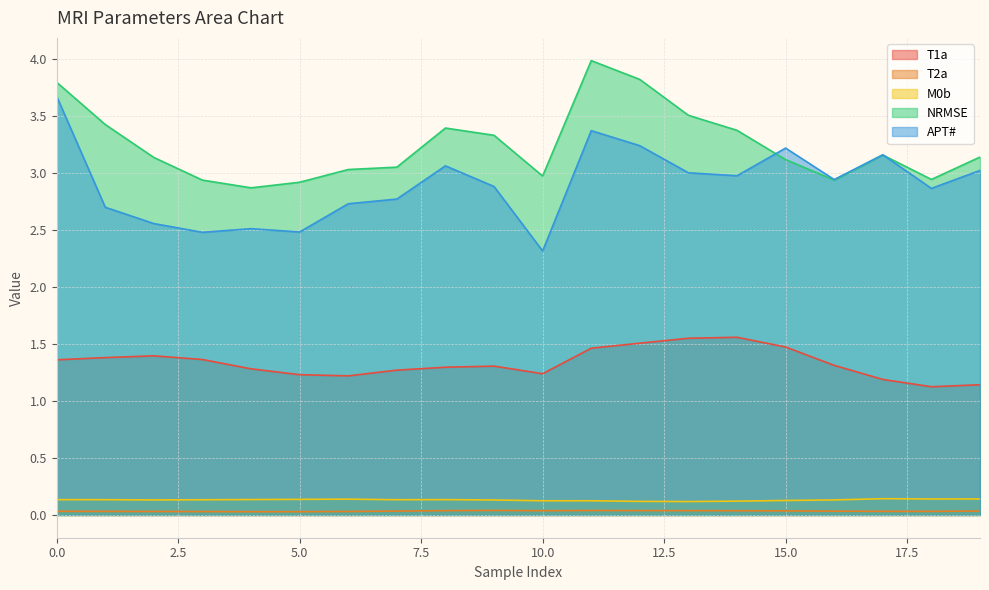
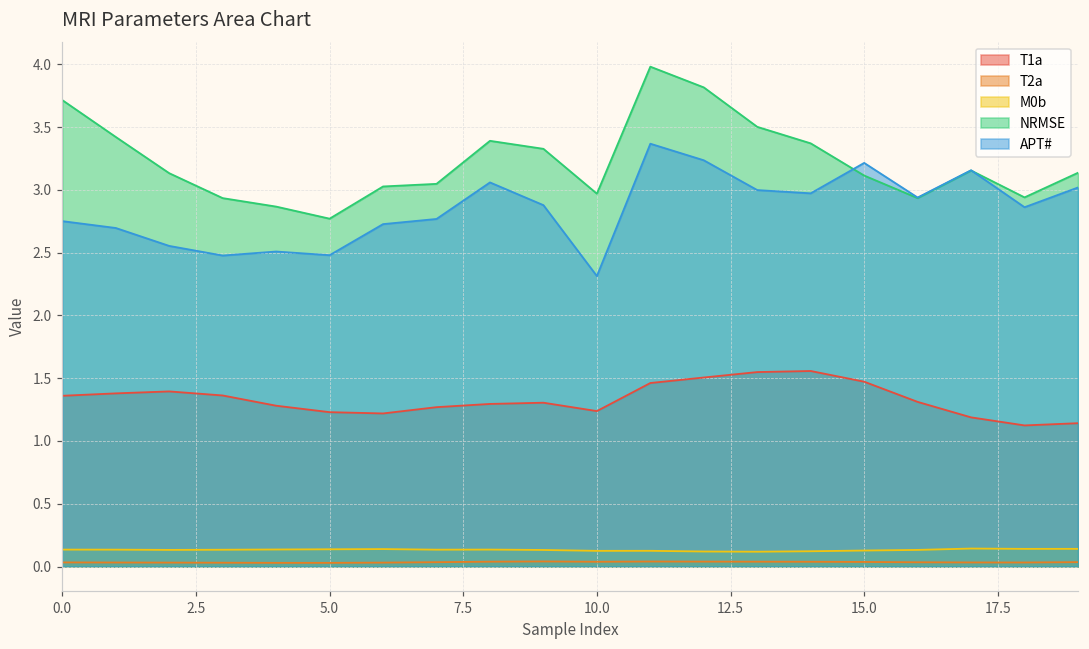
NRMSE, 0.0: 3.79 -> 3.72
APT#, 0.0: 3.67 -> 2.75
NRMSE, 5.0: 2.92 -> 2.77
